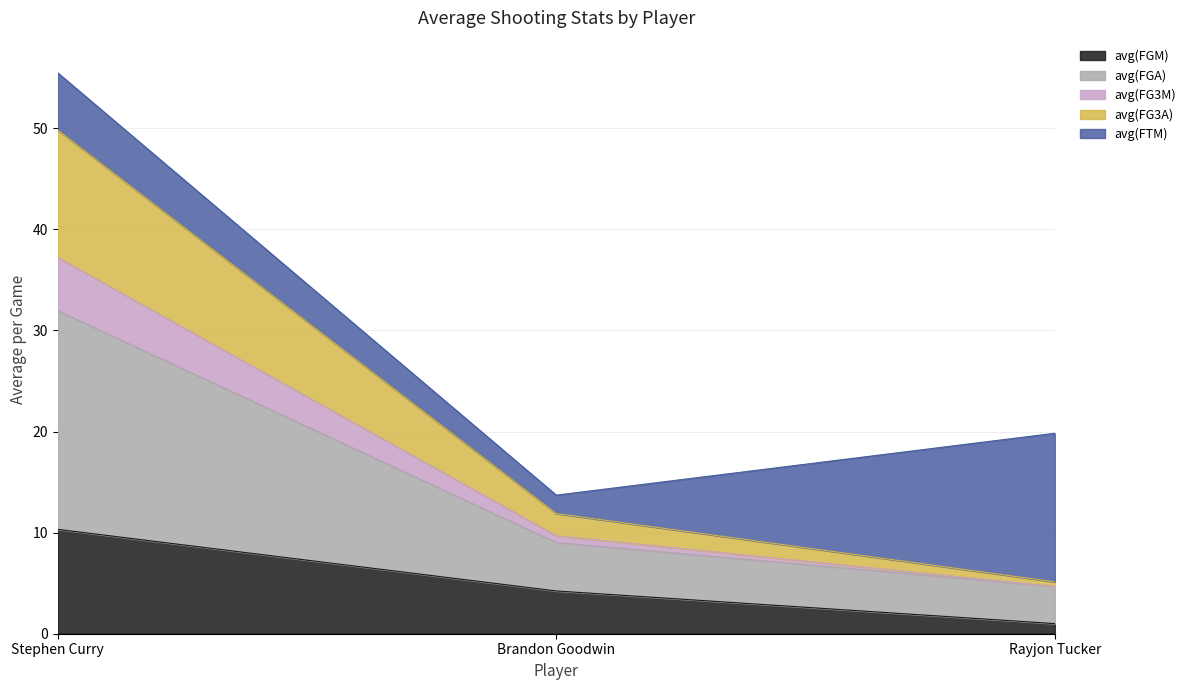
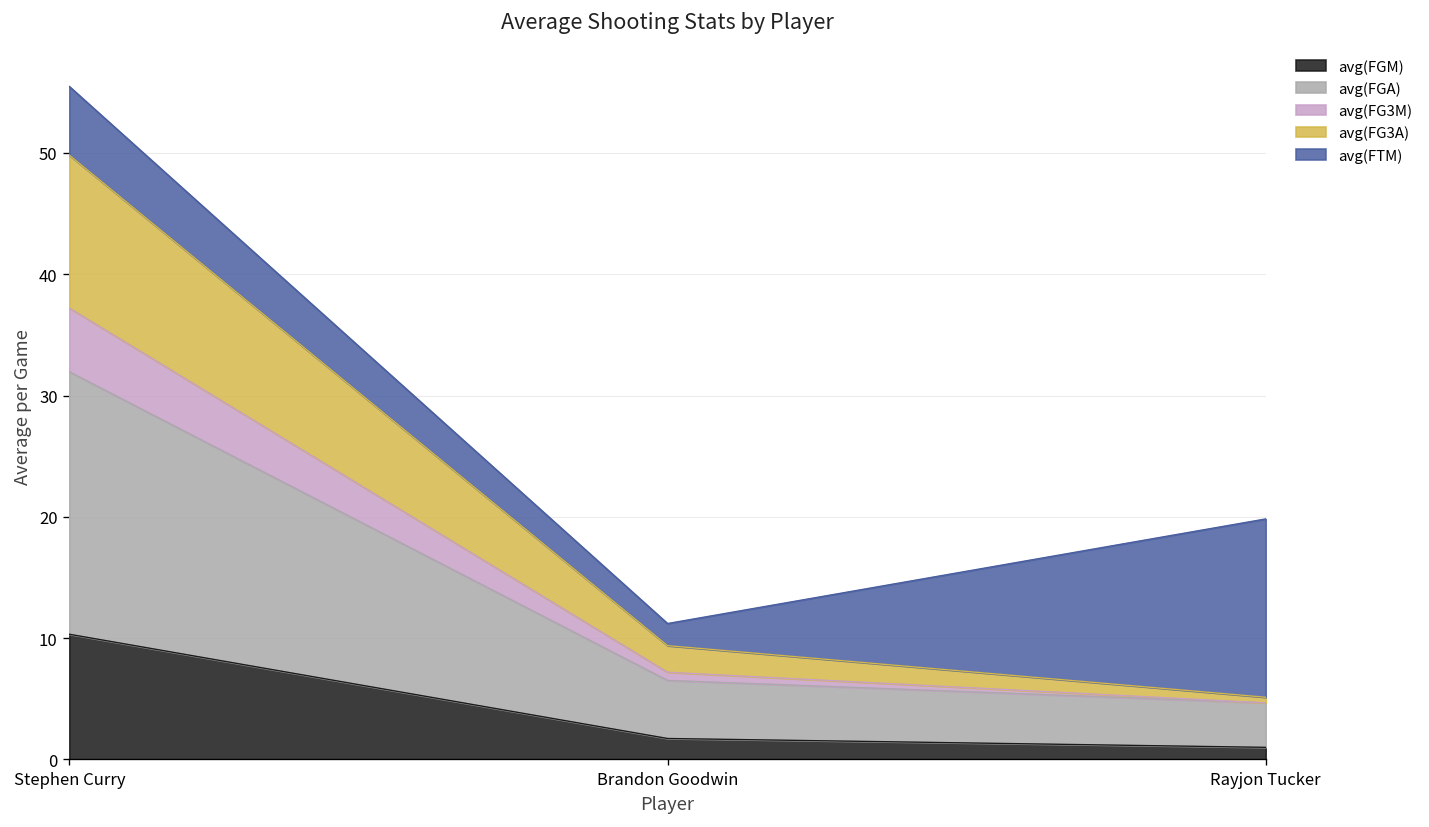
avg(FGM), Brandon Goodwin: 4.2 -> 1.7
